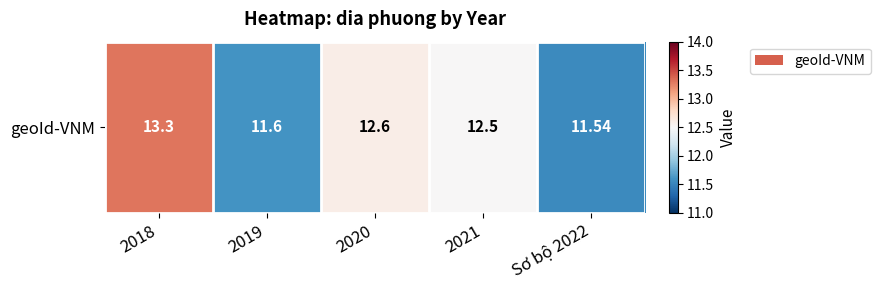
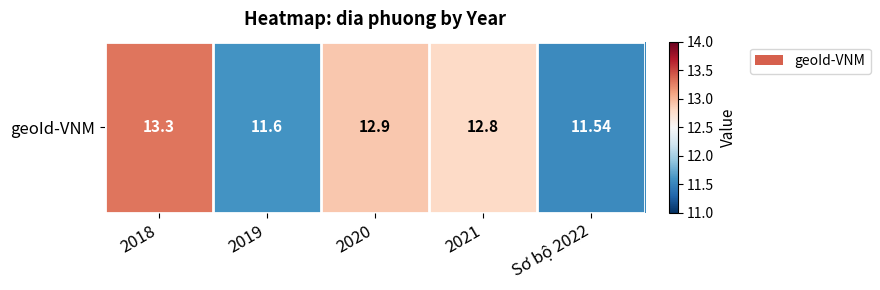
geoId-VNM, 2020: 12.6 -> 12.9
geoId-VNM, 2021: 12.5 -> 12.8
